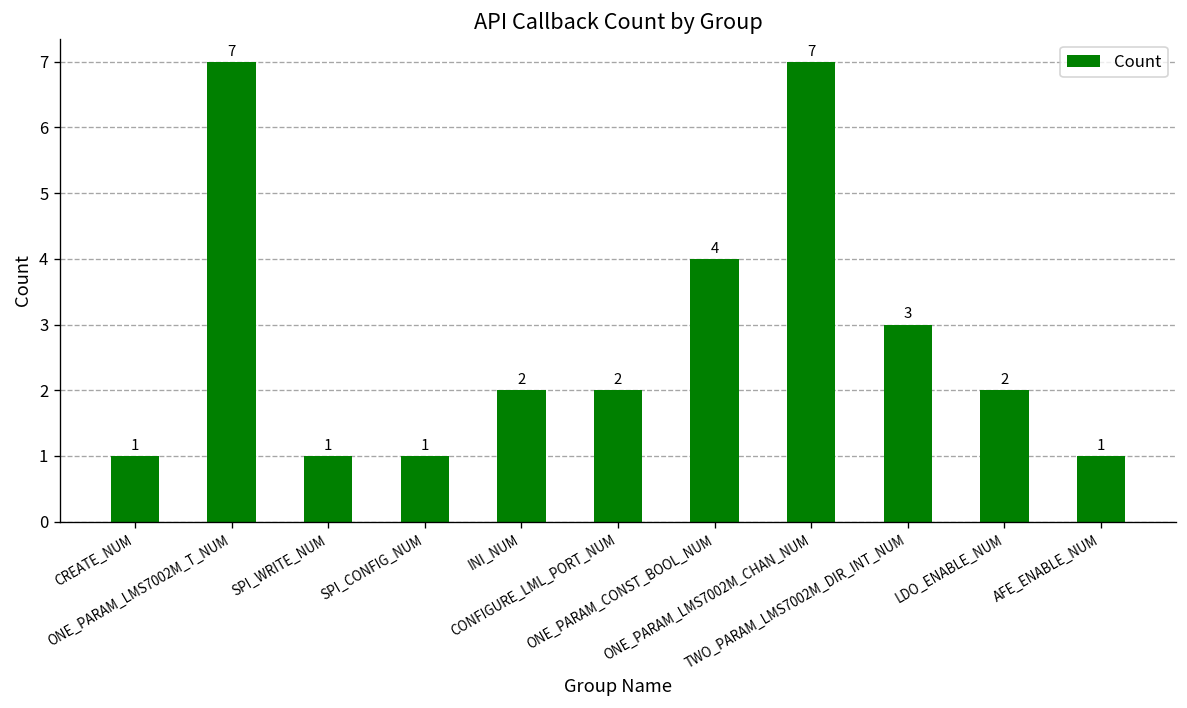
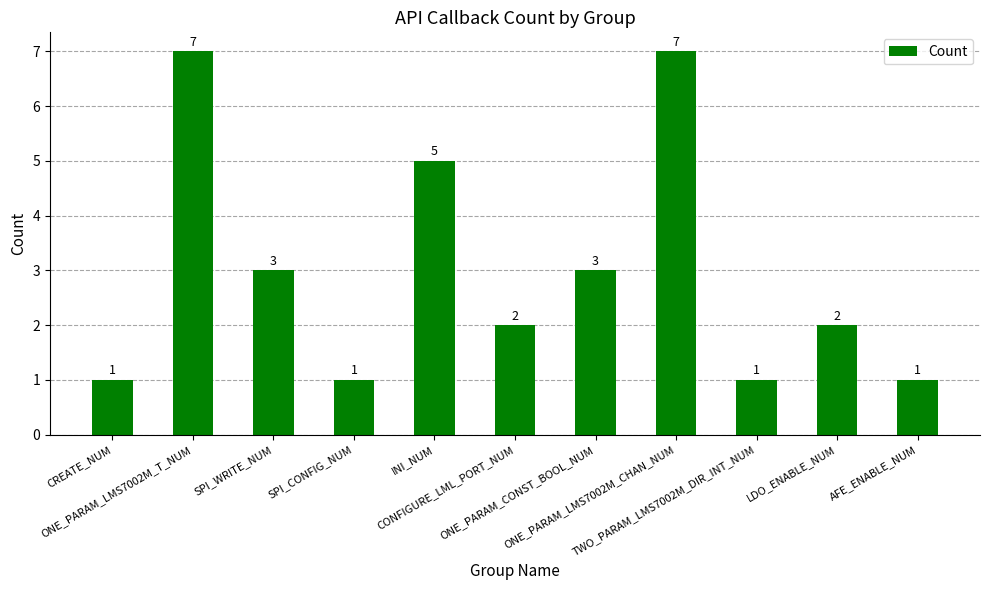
SPI_WRITE_NUM: 1 -> 3
INI_NUM: 2 -> 5
ONE_PARAM_CONST_BOOL_NUM: 4 -> 3
TWO_PARAM_LMS7002M_DIR_INT_NUM: 3 -> 1
